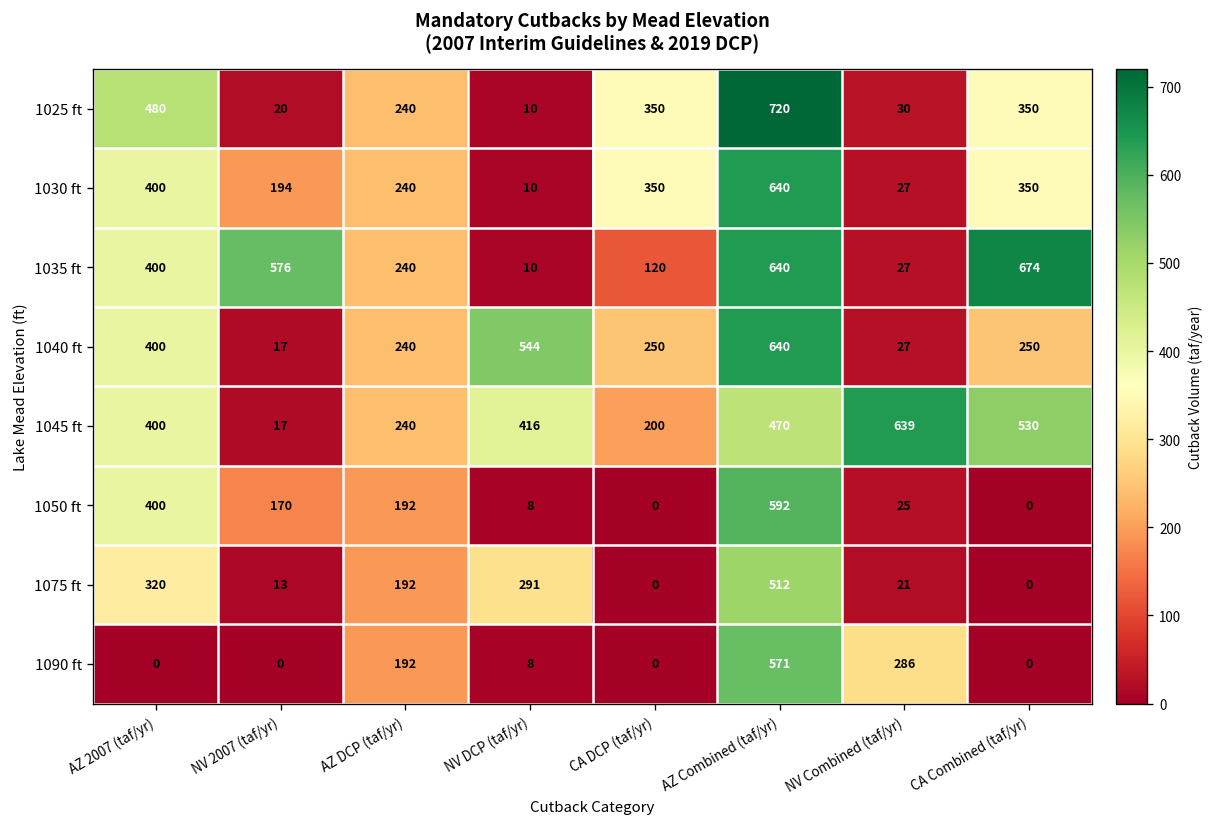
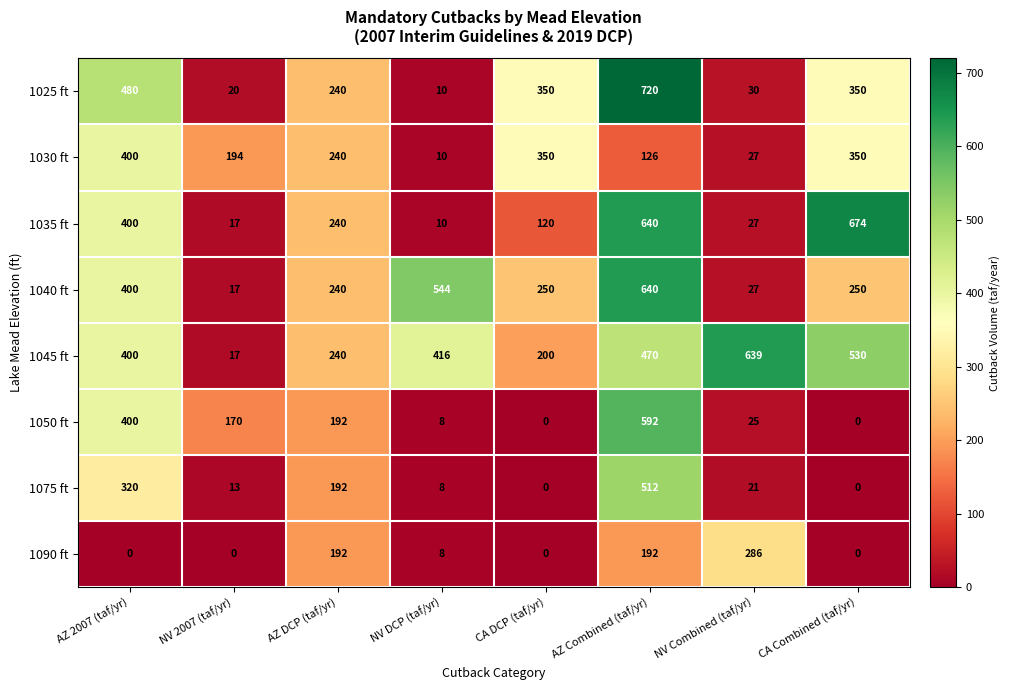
1030 ft, AZ Combined (taf/yr): 640 -> 126
1035 ft, NV 2007 (taf/yr): 576 -> 17
1075 ft, NV DCP (taf/yr): 291 -> 8
1090 ft, AZ Combined (taf/yr): 571 -> 192
